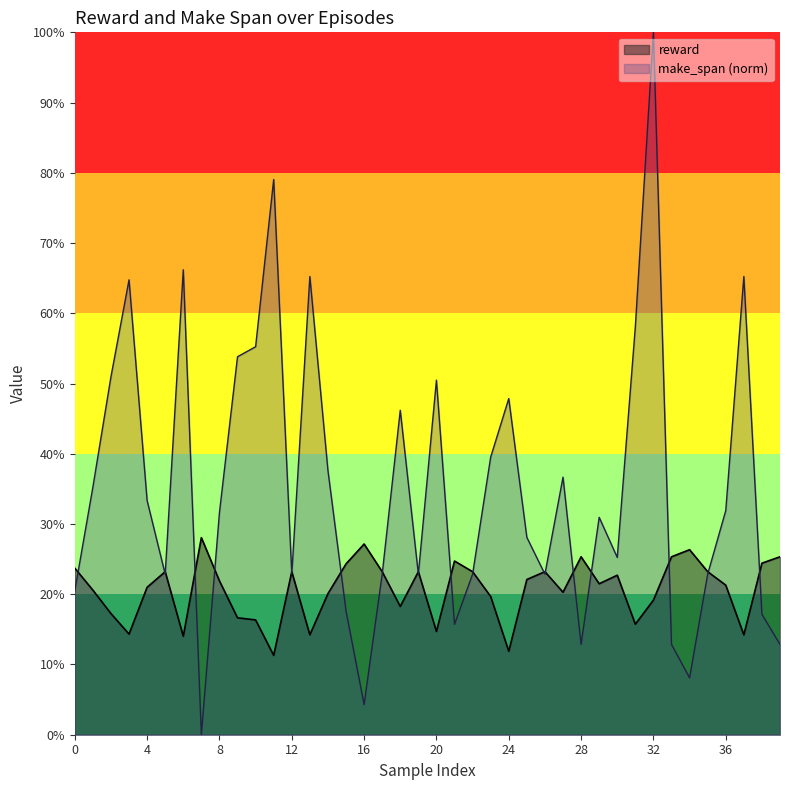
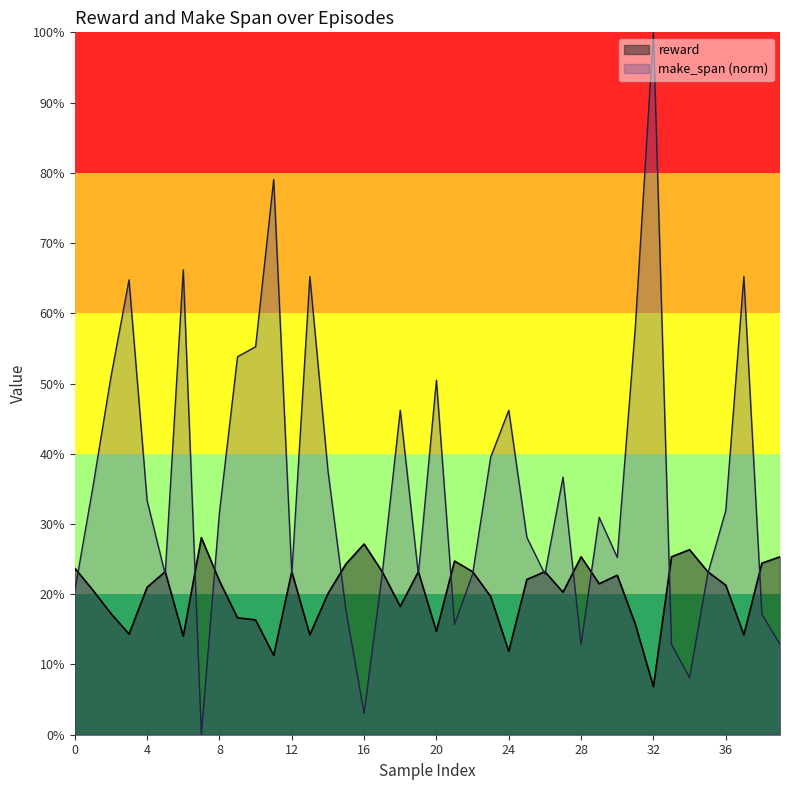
make_span (norm), 16: 4% -> 3%
make_span (norm), 24: 48% -> 46%
reward, 32: 19% -> 7%
